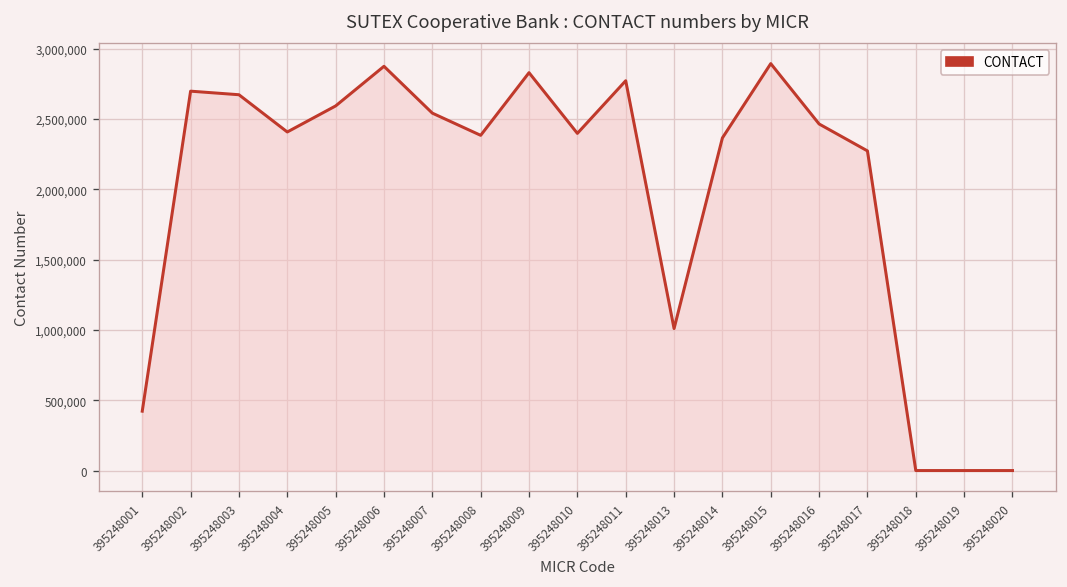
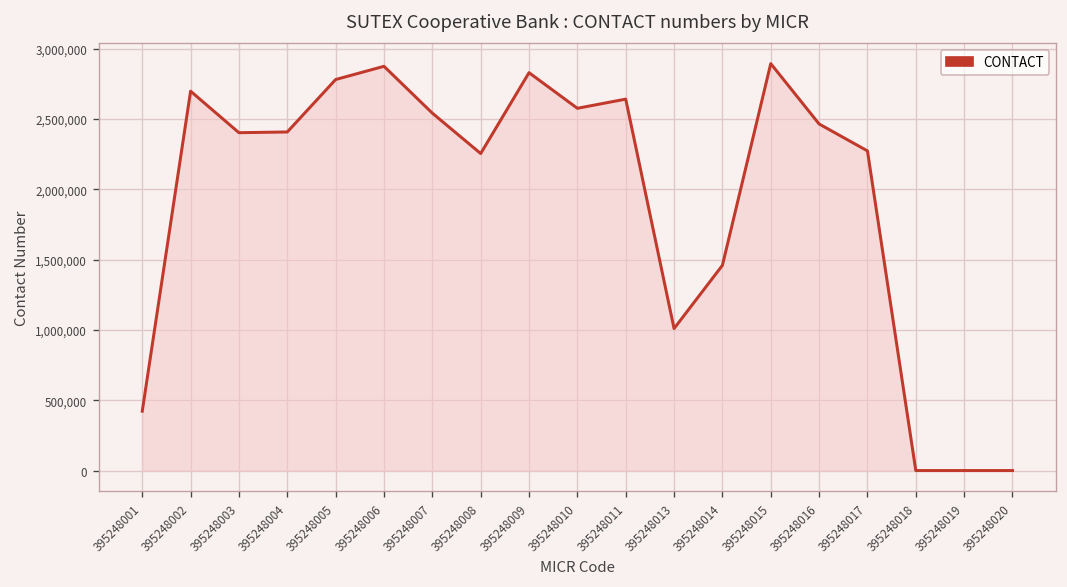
395248003: 2,670,000 -> 2,400,000
395248005: 2,590,000 -> 2,780,000
395248008: 2,380,000 -> 2,250,000
395248010: 2,400,000 -> 2,580,000
395248011: 2,770,000 -> 2,640,000
395248014: 2,370,000 -> 1,460,000
